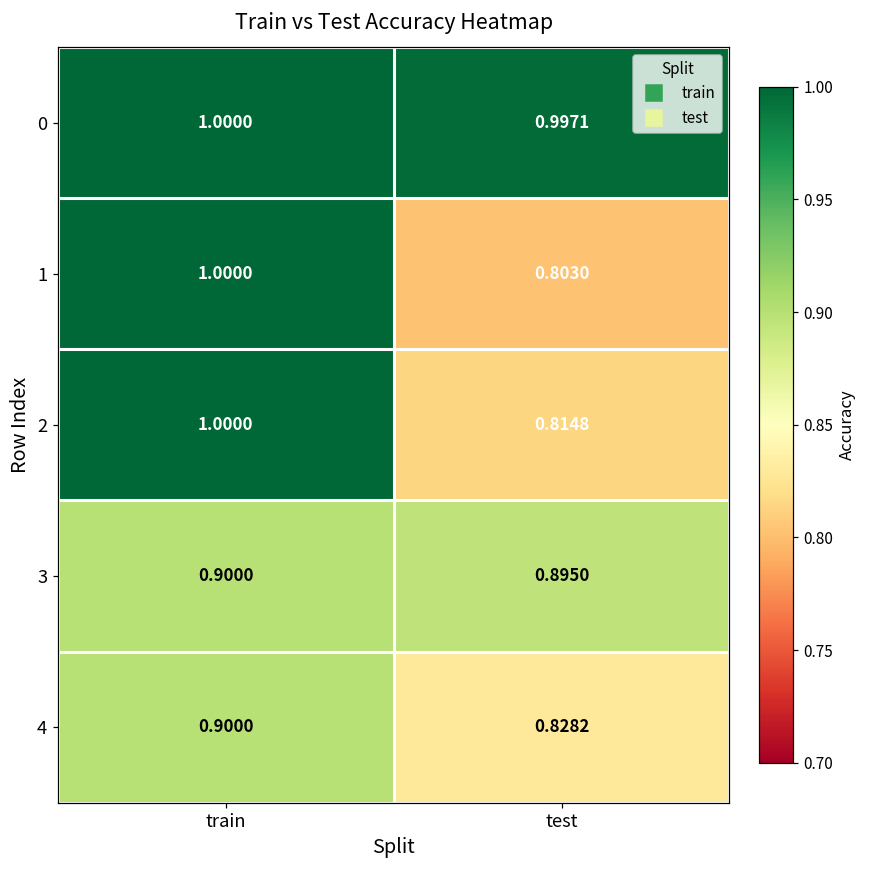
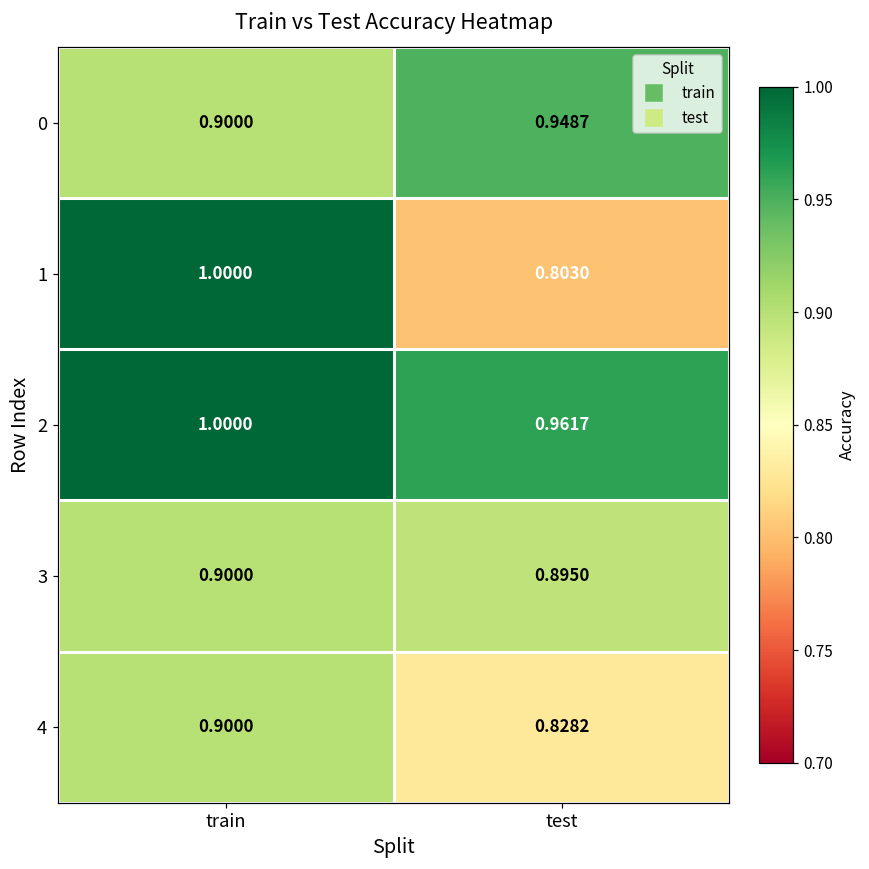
0, train: 1.0000 -> 0.9000
0, test: 0.9971 -> 0.9487
2, test: 0.8148 -> 0.9617
